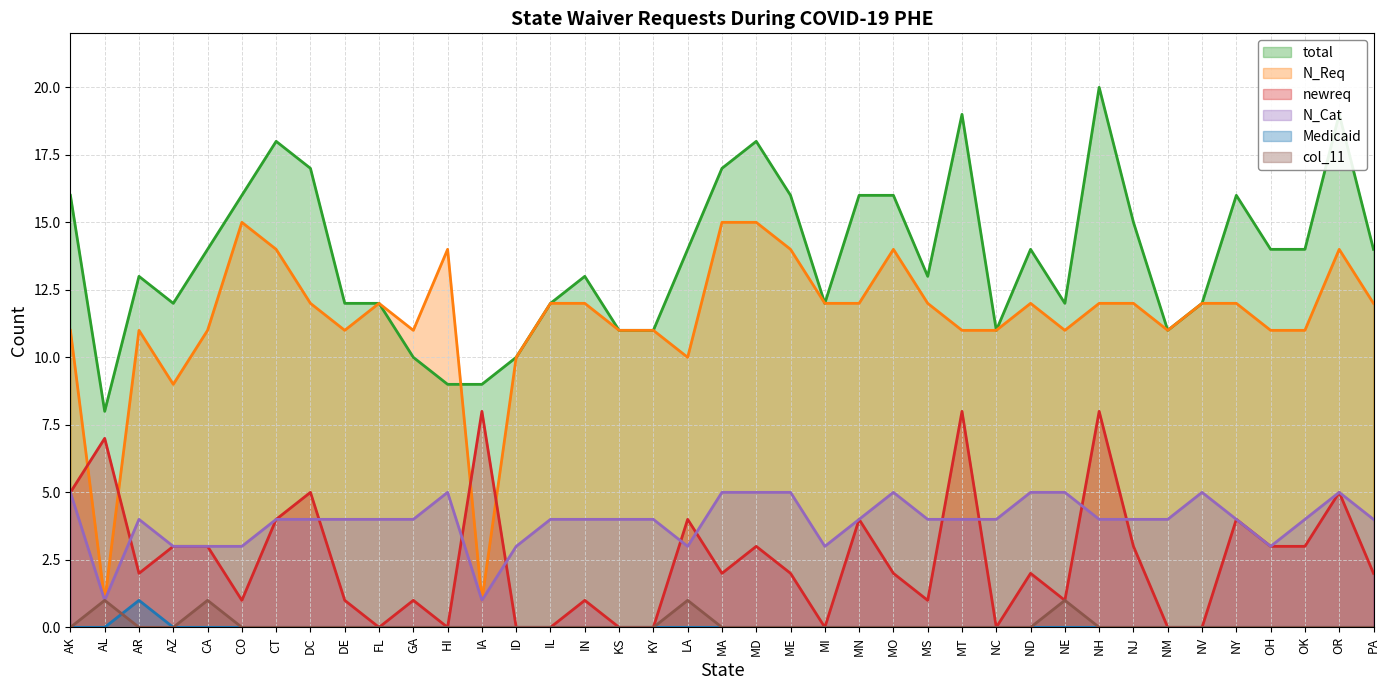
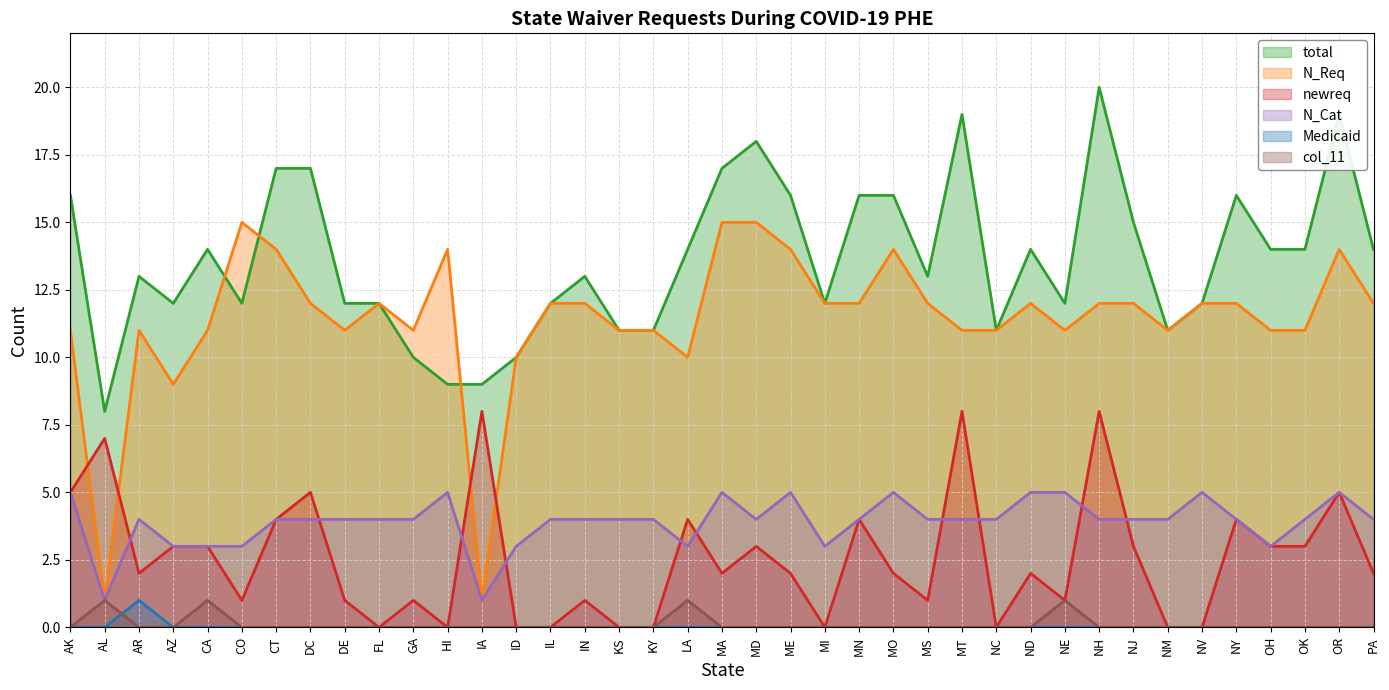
total, CO: 16 -> 12
total, CT: 18 -> 17
N_Cat, MD: 5 -> 4
